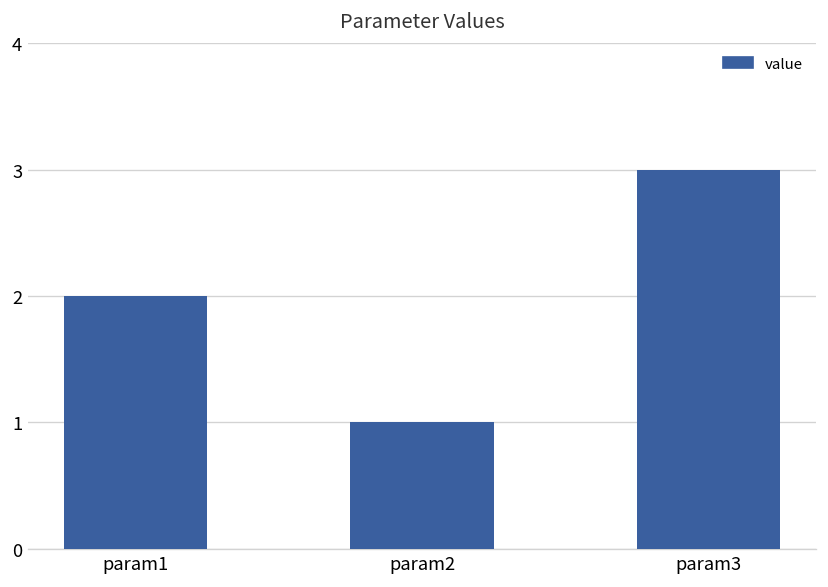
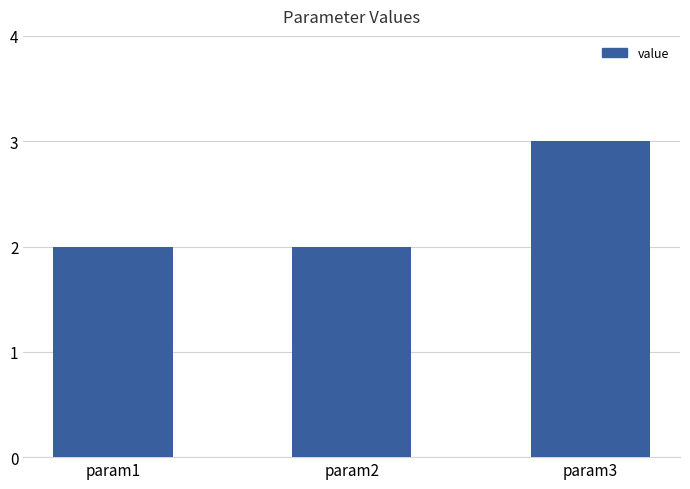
param2: 1 -> 2
